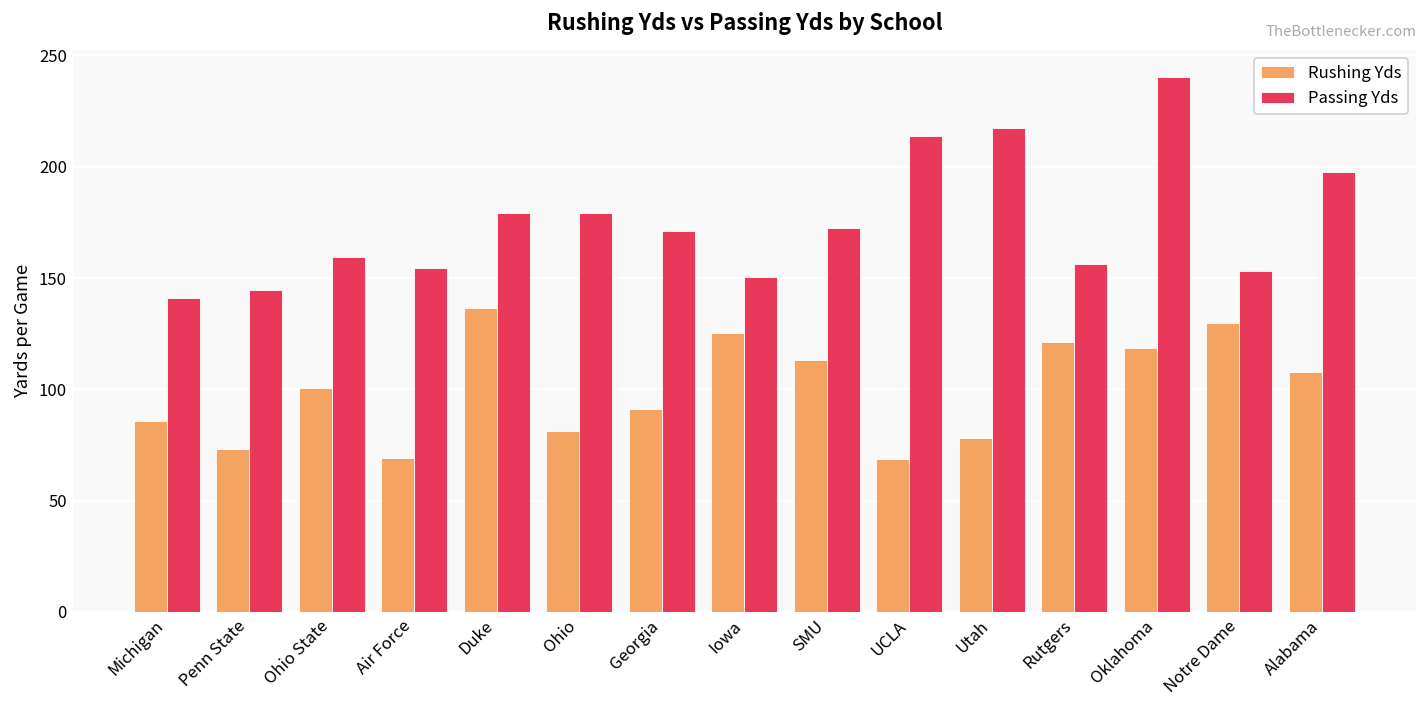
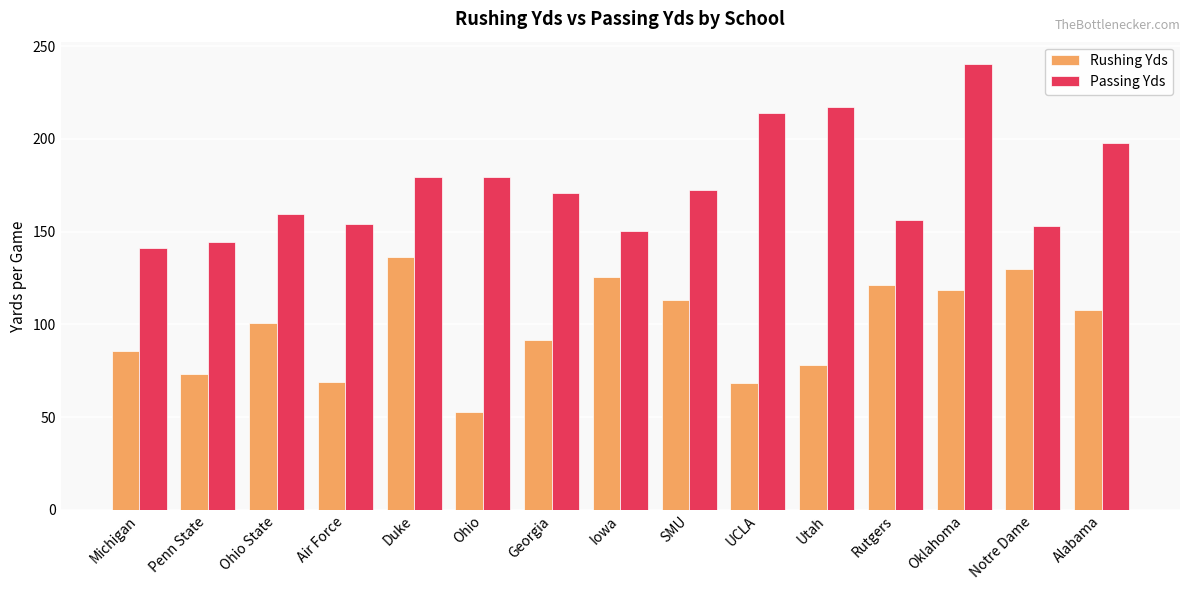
Rushing Yds, Ohio: 81 -> 53
